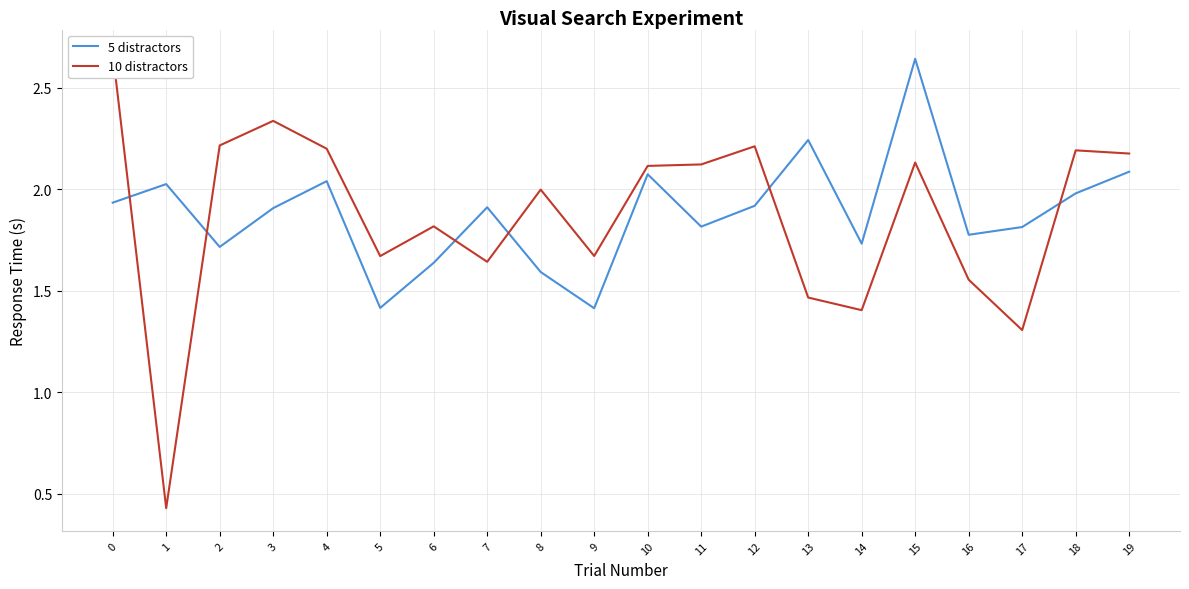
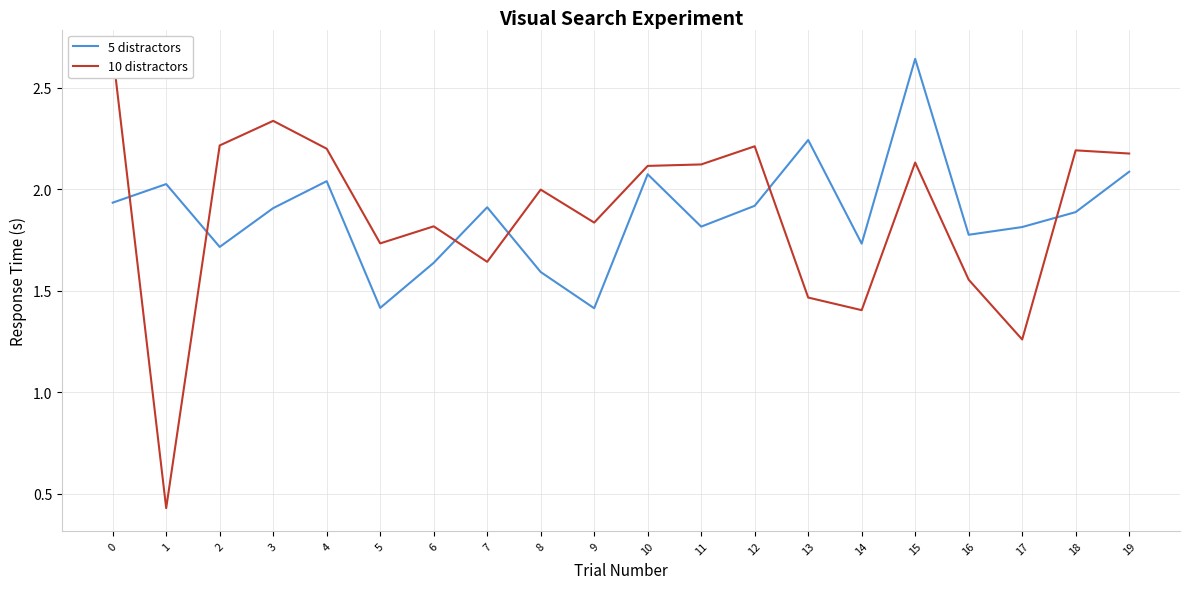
10 distractors, 5: 1.67 -> 1.73
10 distractors, 9: 1.67 -> 1.84
10 distractors, 17: 1.31 -> 1.26
5 distractors, 18: 1.98 -> 1.89
